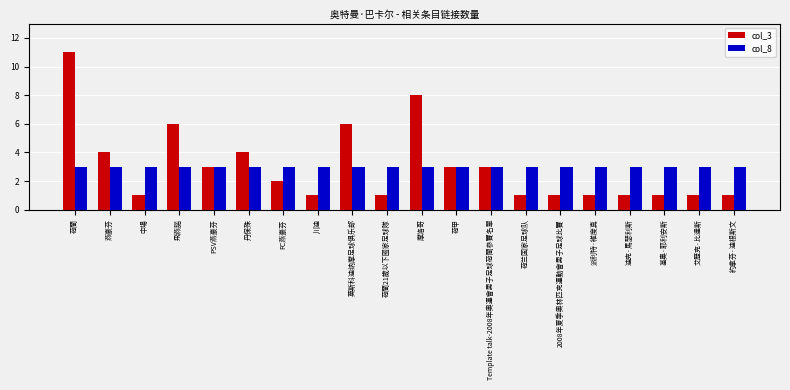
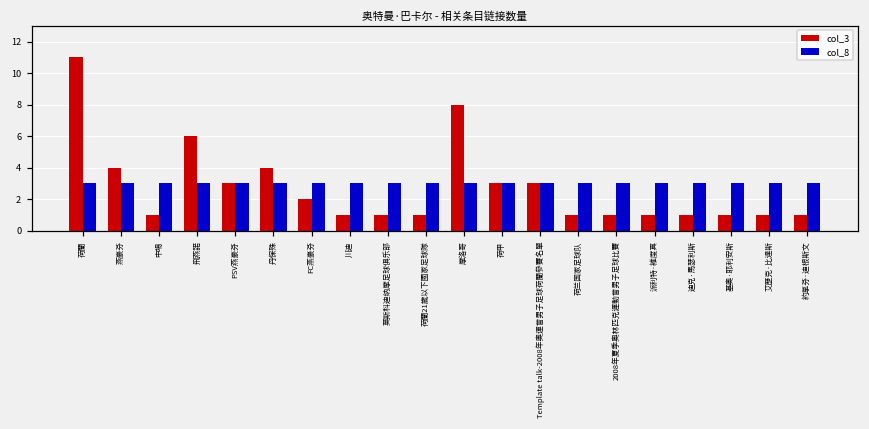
col_3, 莫斯科迪纳摩足球俱乐部: 6 -> 1
